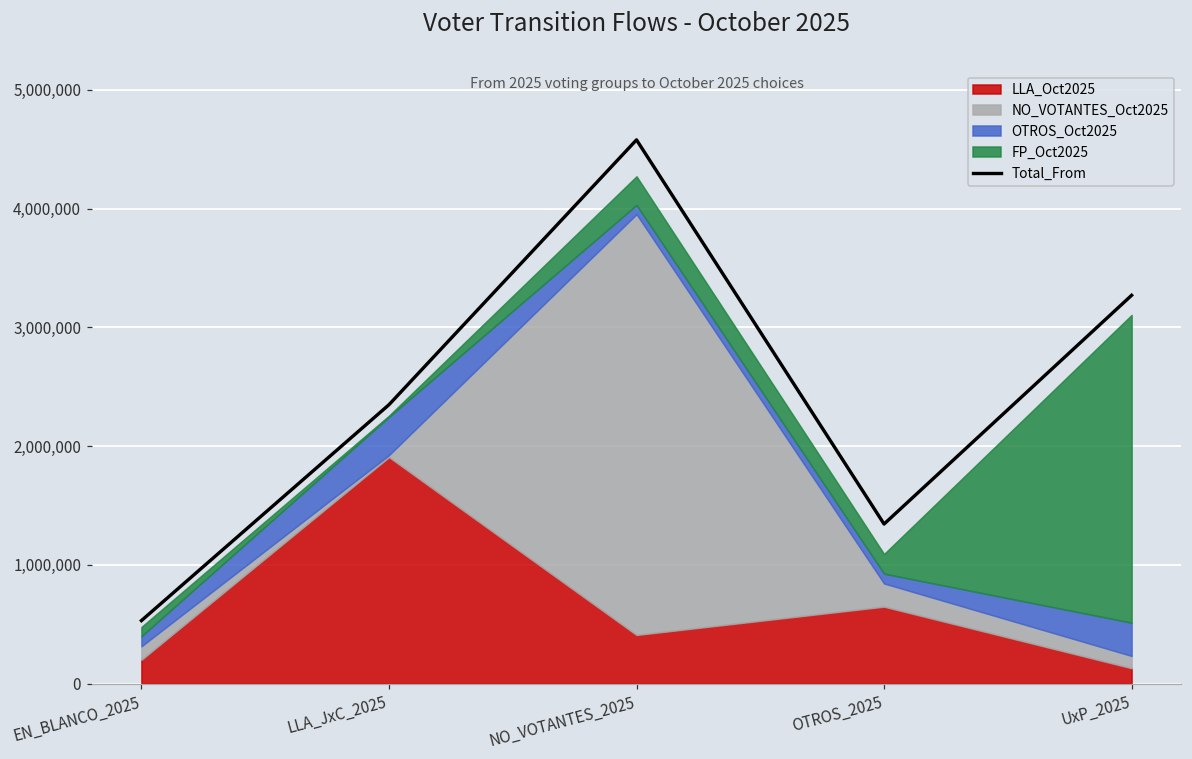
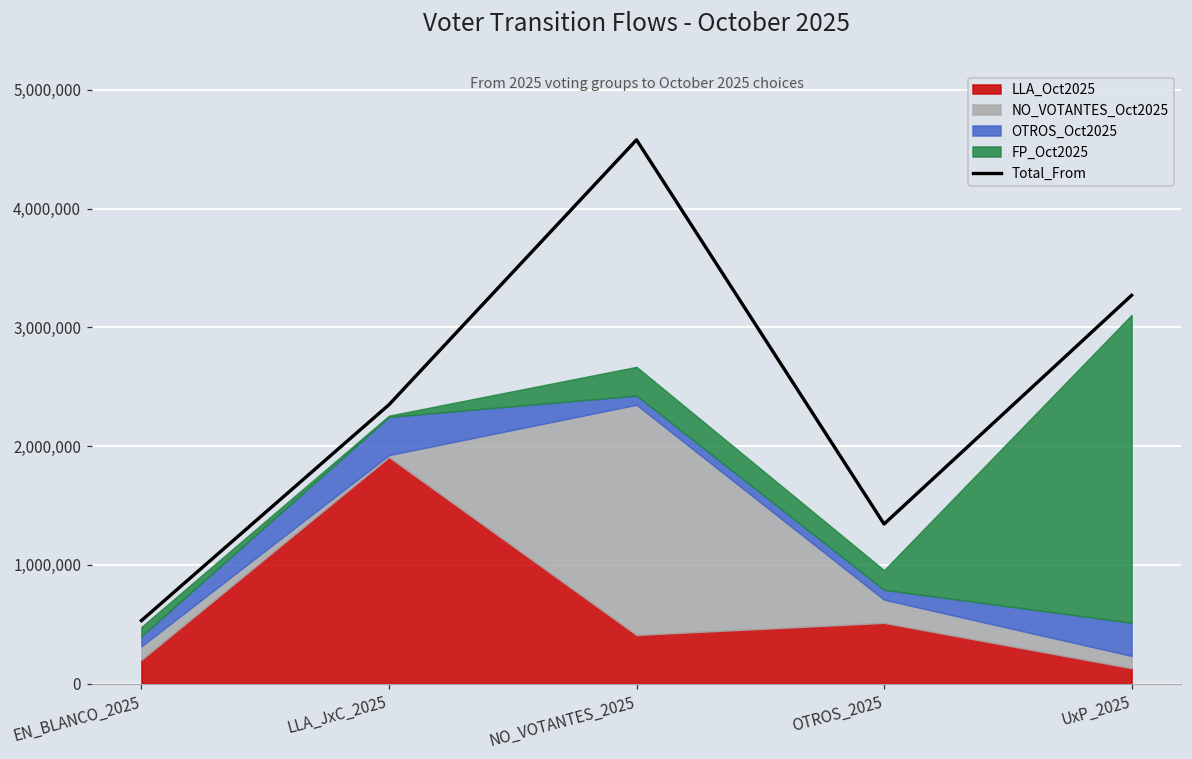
NO_VOTANTES_Oct2025, NO_VOTANTES_2025: 3,540,000 -> 1,940,000
LLA_Oct2025, OTROS_2025: 650,000 -> 510,000
